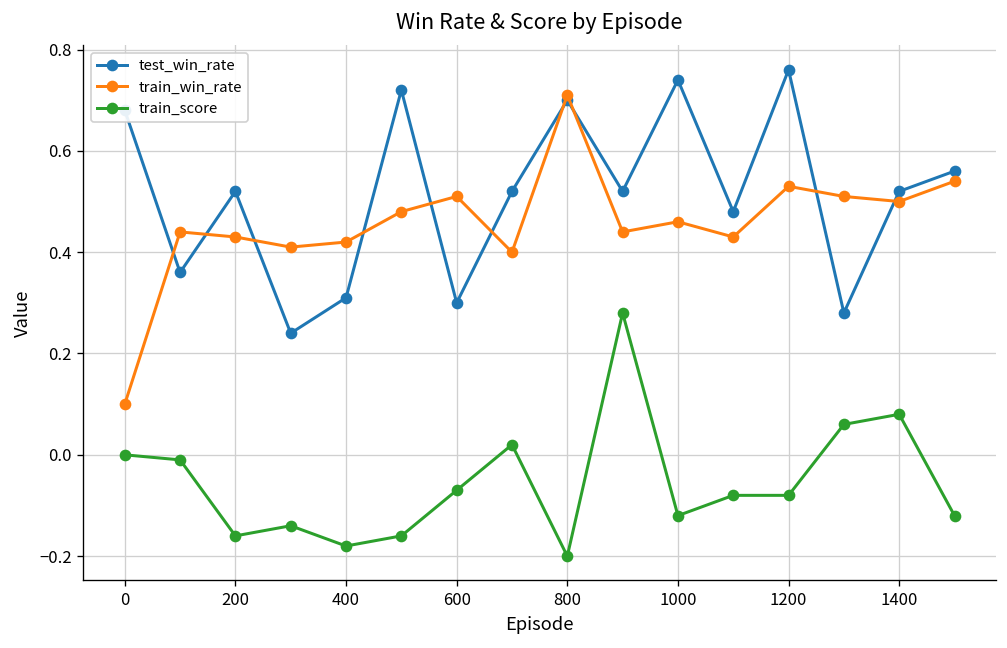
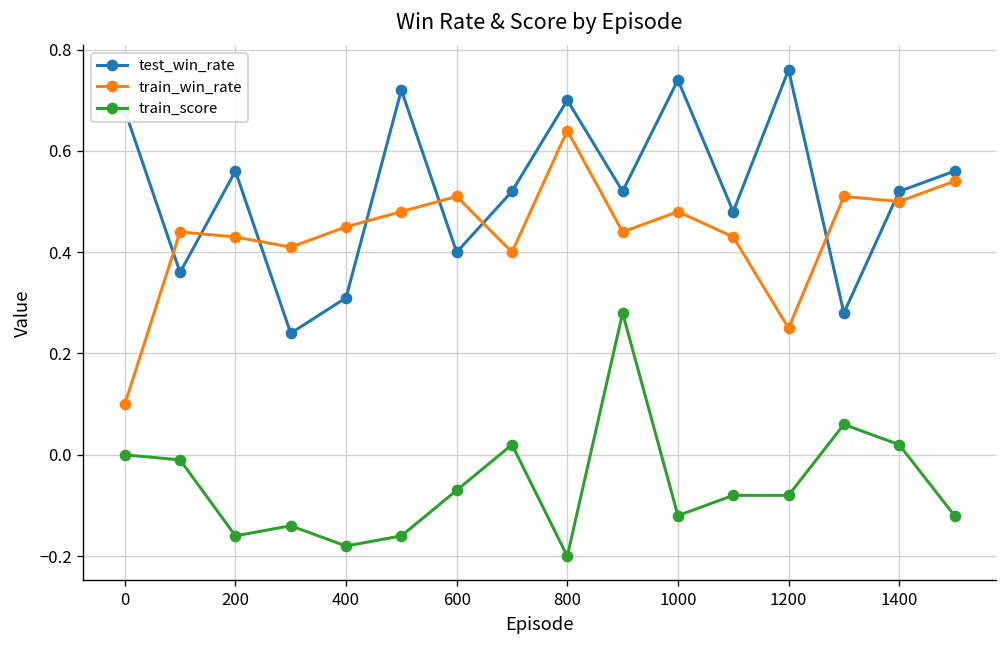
test_win_rate, 200: 0.52 -> 0.56
train_win_rate, 400: 0.42 -> 0.45
test_win_rate, 600: 0.3 -> 0.4
train_win_rate, 800: 0.71 -> 0.64
train_win_rate, 1000: 0.46 -> 0.48
train_win_rate, 1200: 0.53 -> 0.25
train_score, 1400: 0.08 -> 0.02
